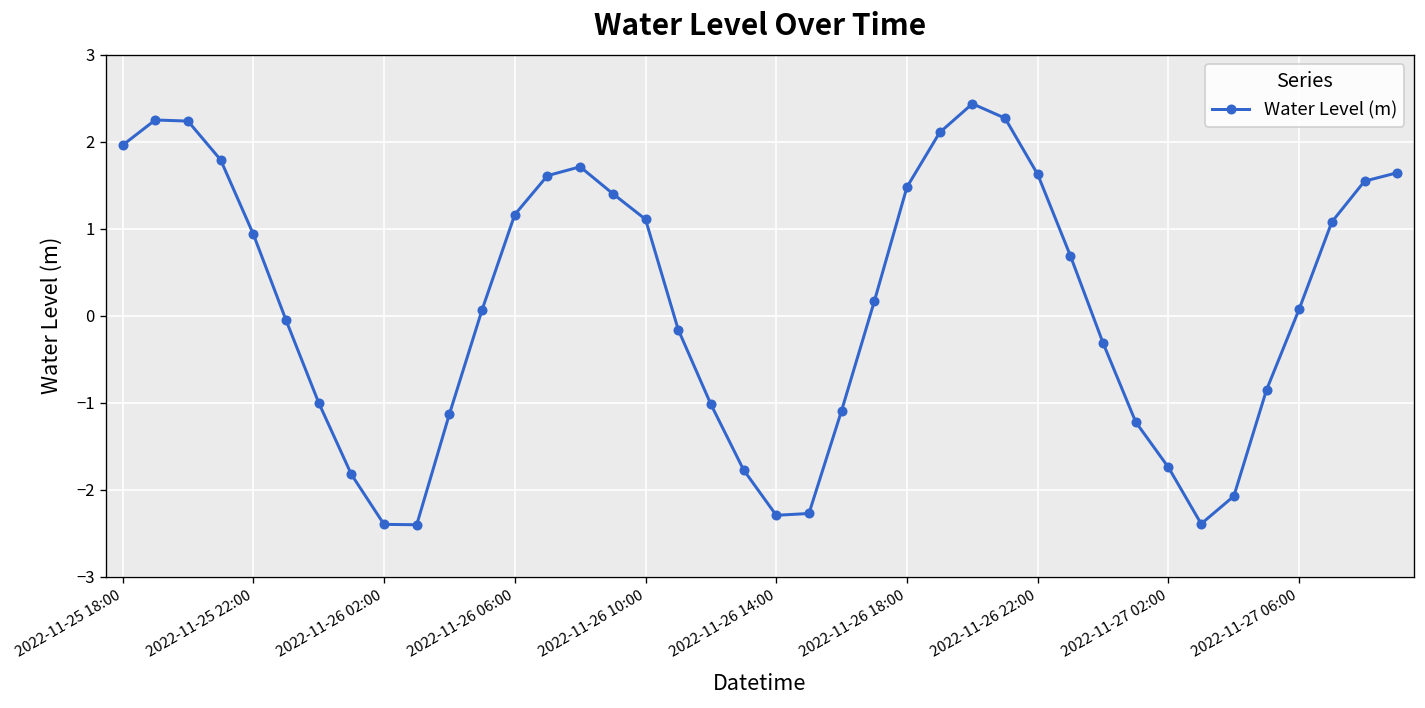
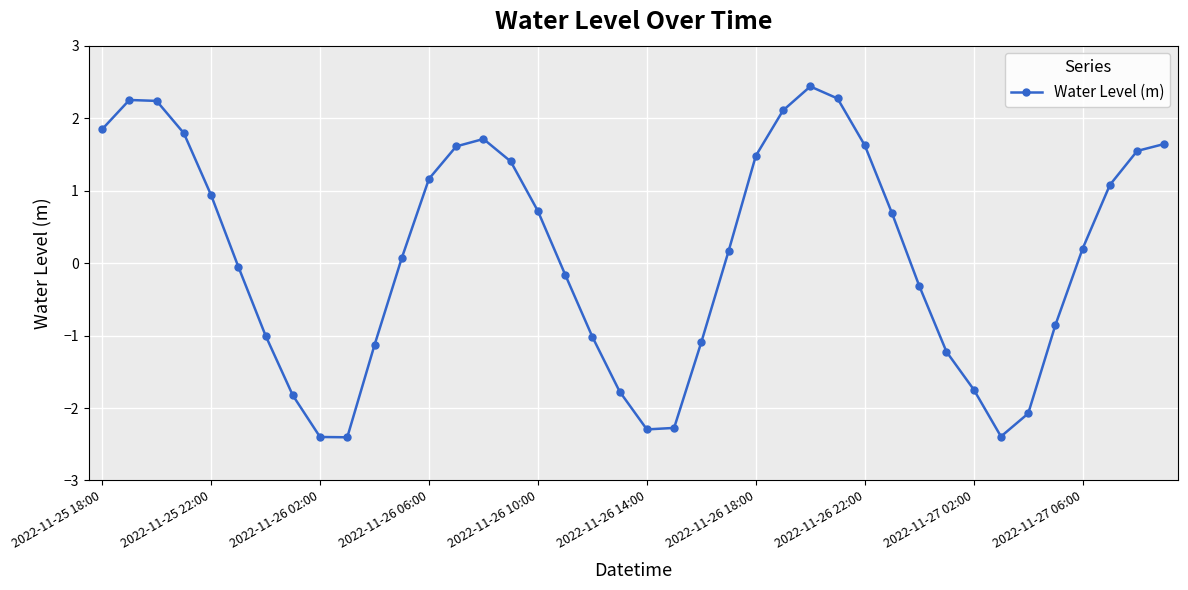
2022-11-25 18:00: 2.0 -> 1.8
2022-11-26 10:00: 1.1 -> 0.7
2022-11-27 06:00: 0.1 -> 0.2
